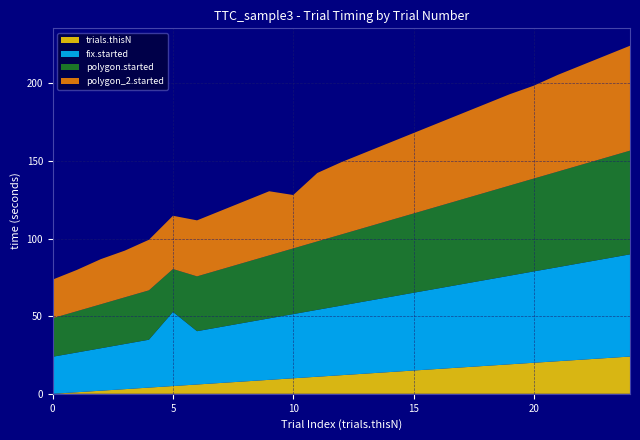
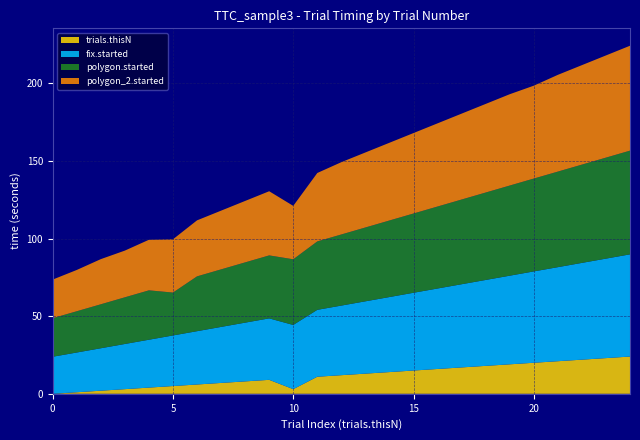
fix.started, 5: 48 -> 33
trials.thisN, 10: 10 -> 3
